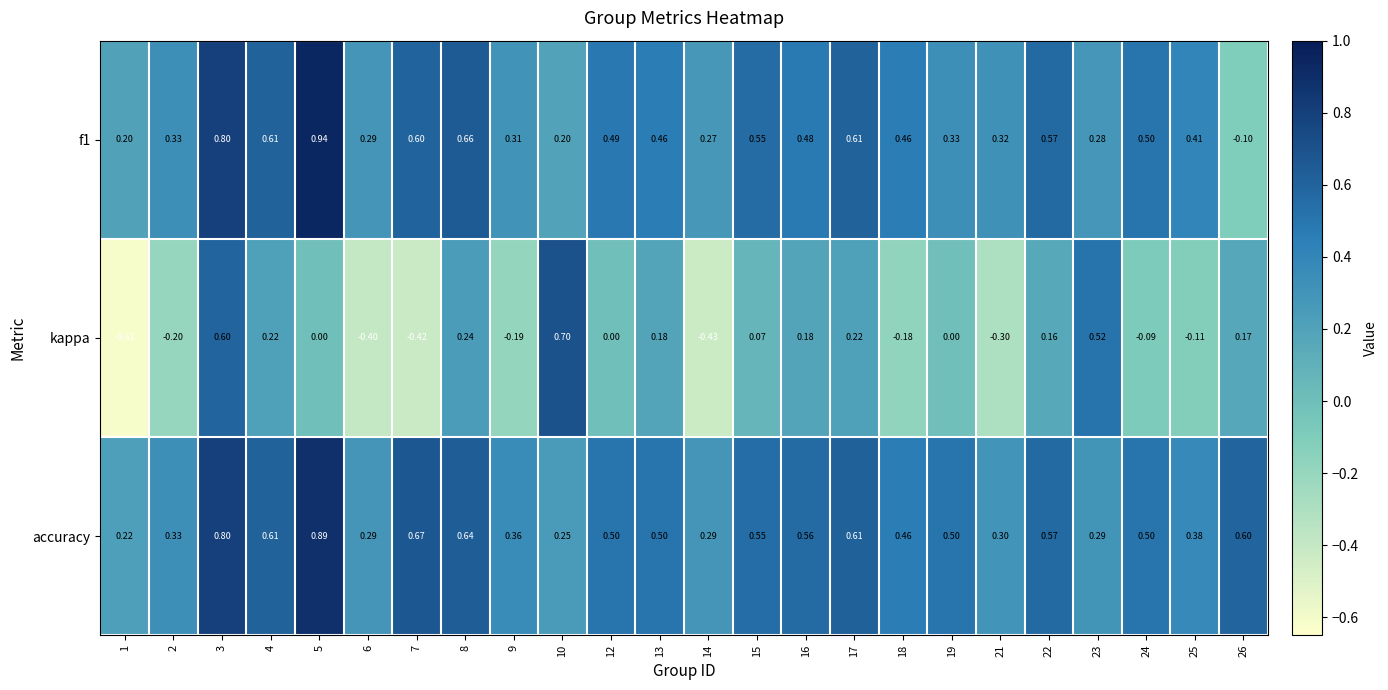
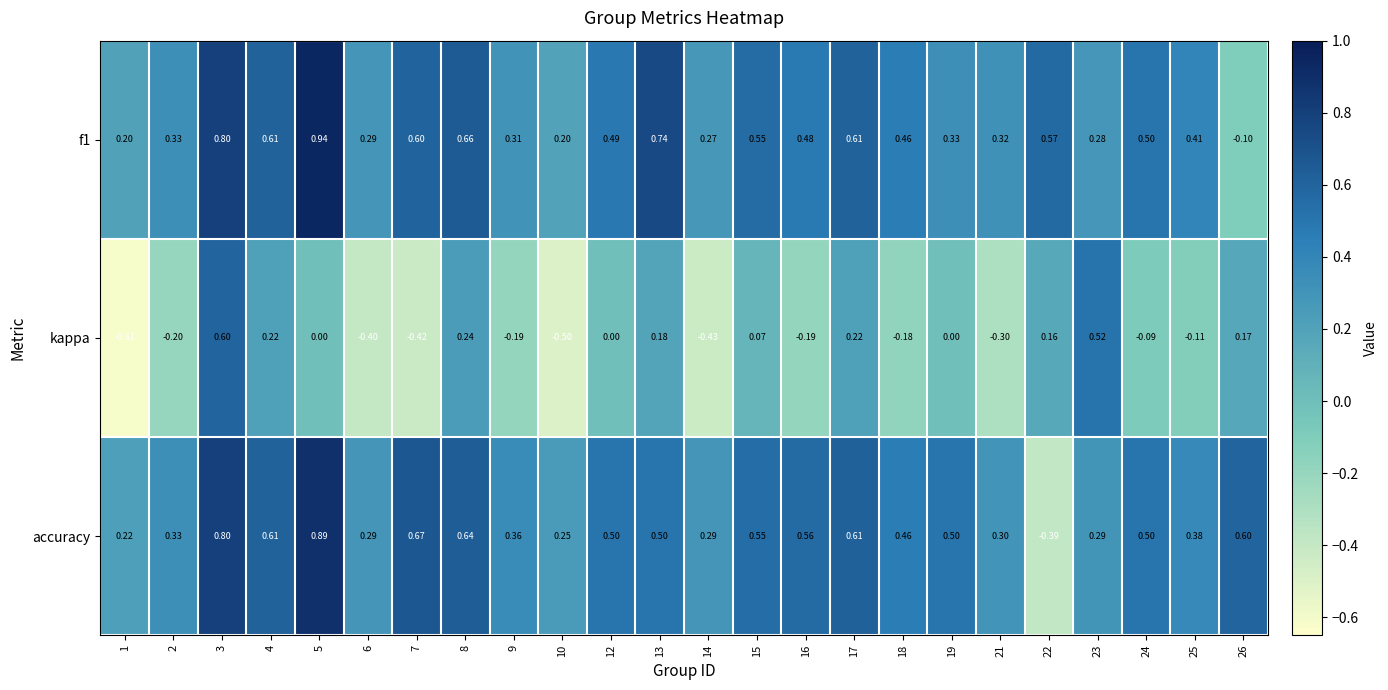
f1, 13: 0.46 -> 0.74
kappa, 10: 0.70 -> -0.50
kappa, 16: 0.18 -> -0.19
accuracy, 22: 0.57 -> -0.39
